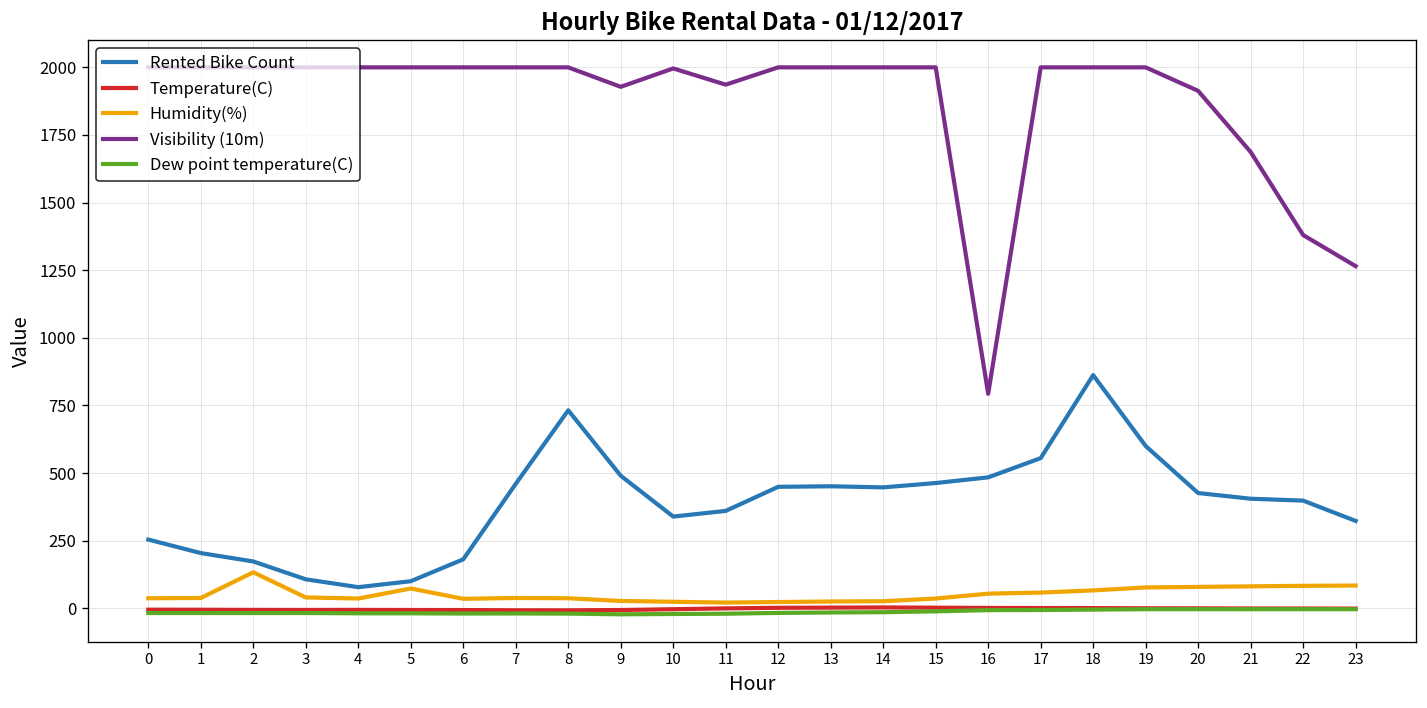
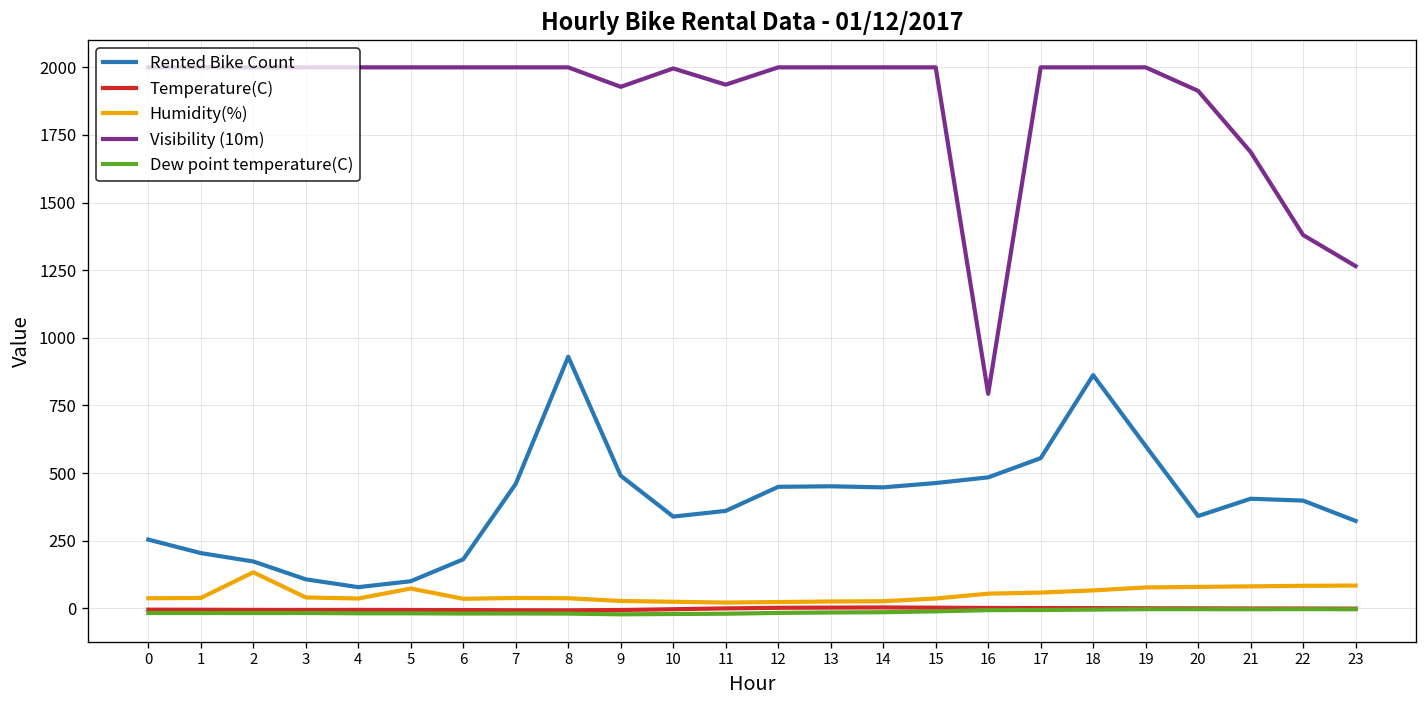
Rented Bike Count, 8: 730 -> 930
Rented Bike Count, 20: 430 -> 340
